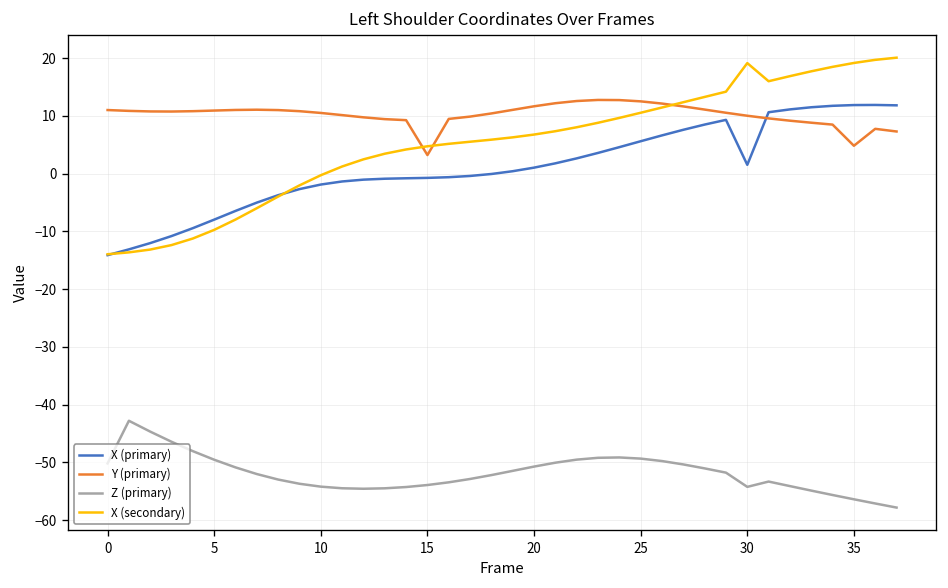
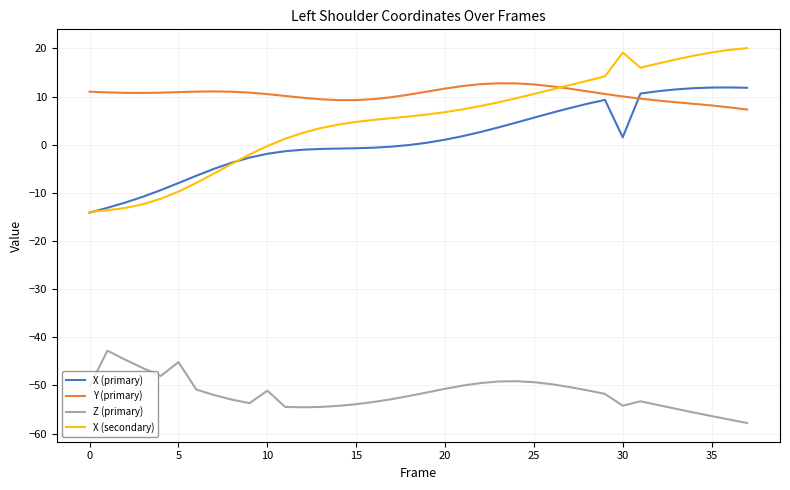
Z (primary), 5: -50 -> -45
Z (primary), 10: -54 -> -51
Y (primary), 15: 3 -> 9
Y (primary), 35: 5 -> 8
